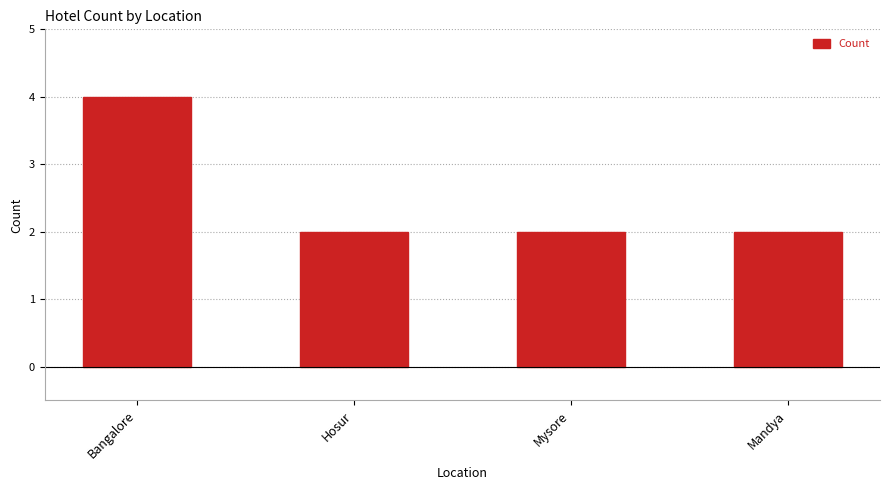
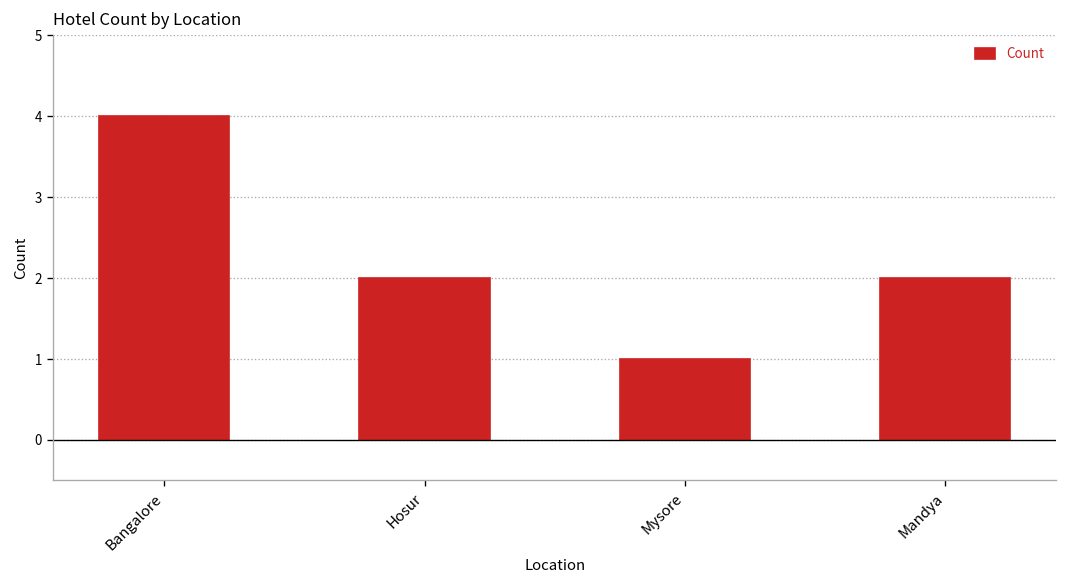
Mysore: 2 -> 1
